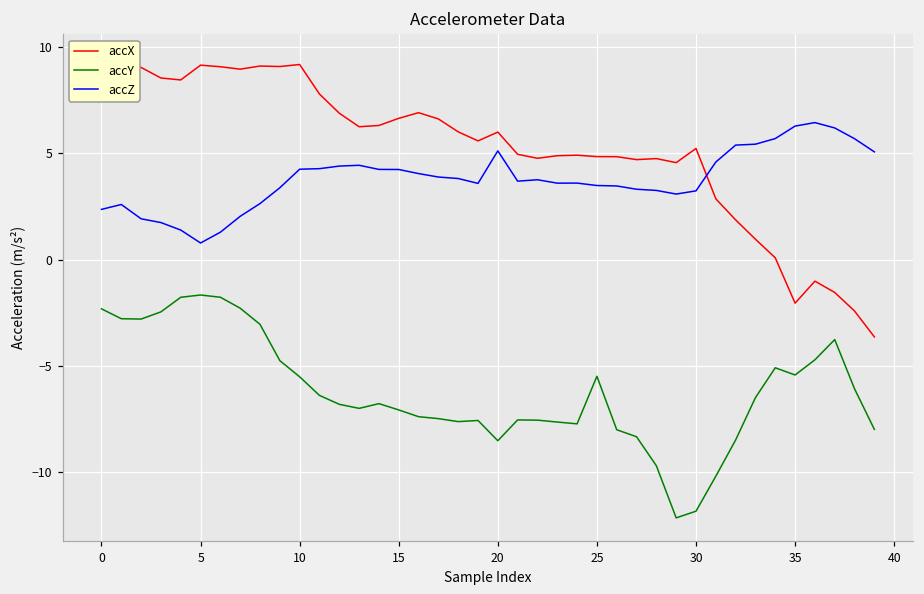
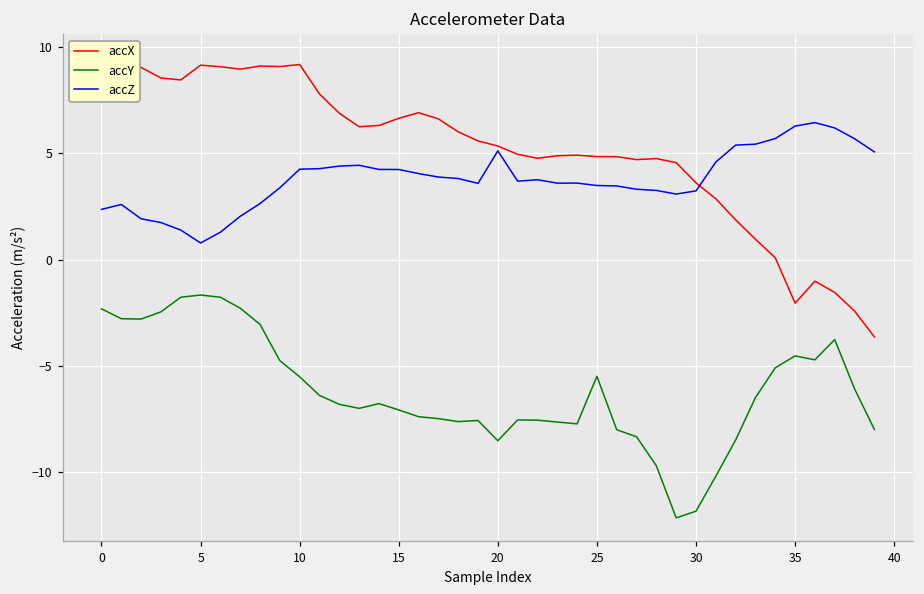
accX, 20: 6.0 -> 5.3
accX, 30: 5.2 -> 3.6
accY, 35: -5.4 -> -4.5
